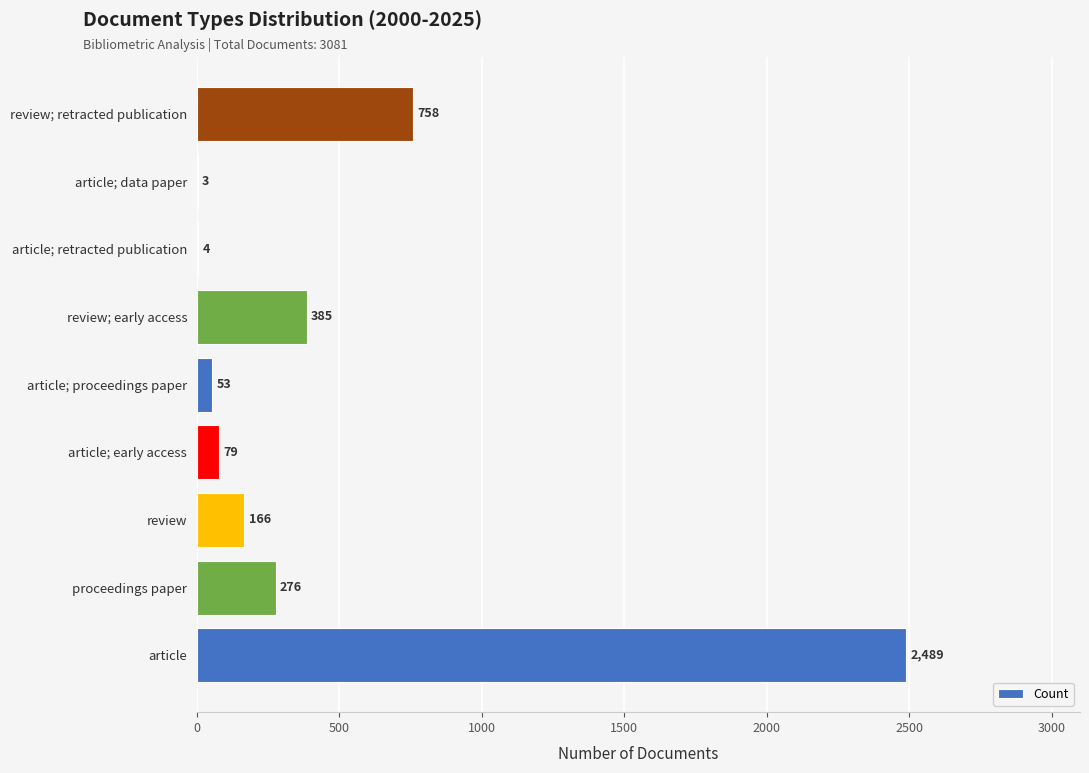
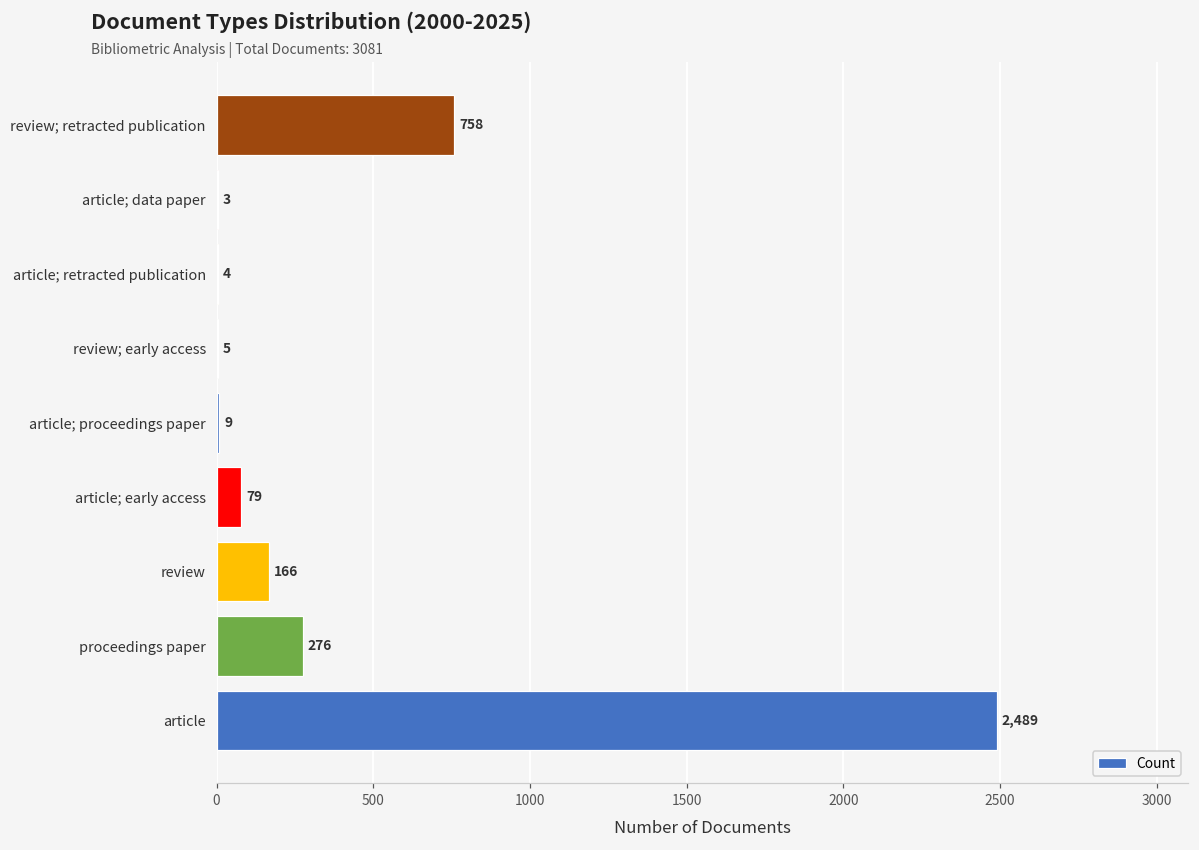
review; early access: 385 -> 5
article; proceedings paper: 53 -> 9
